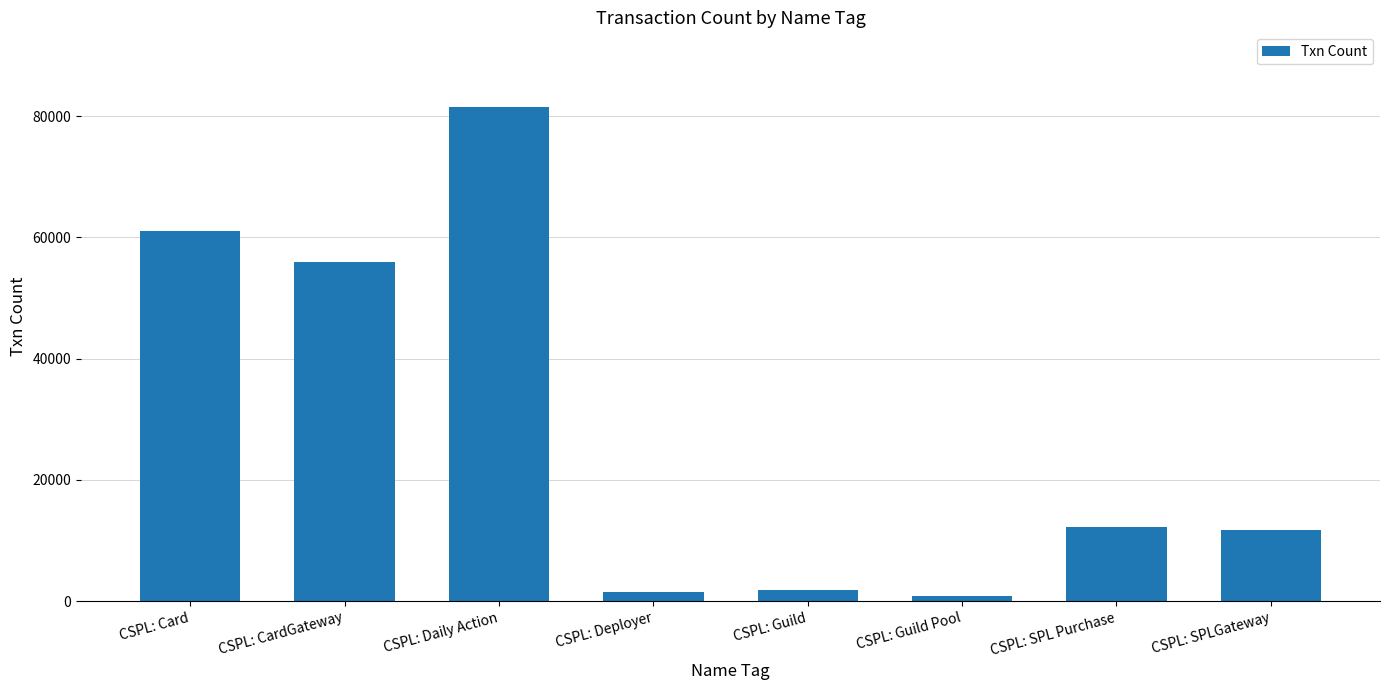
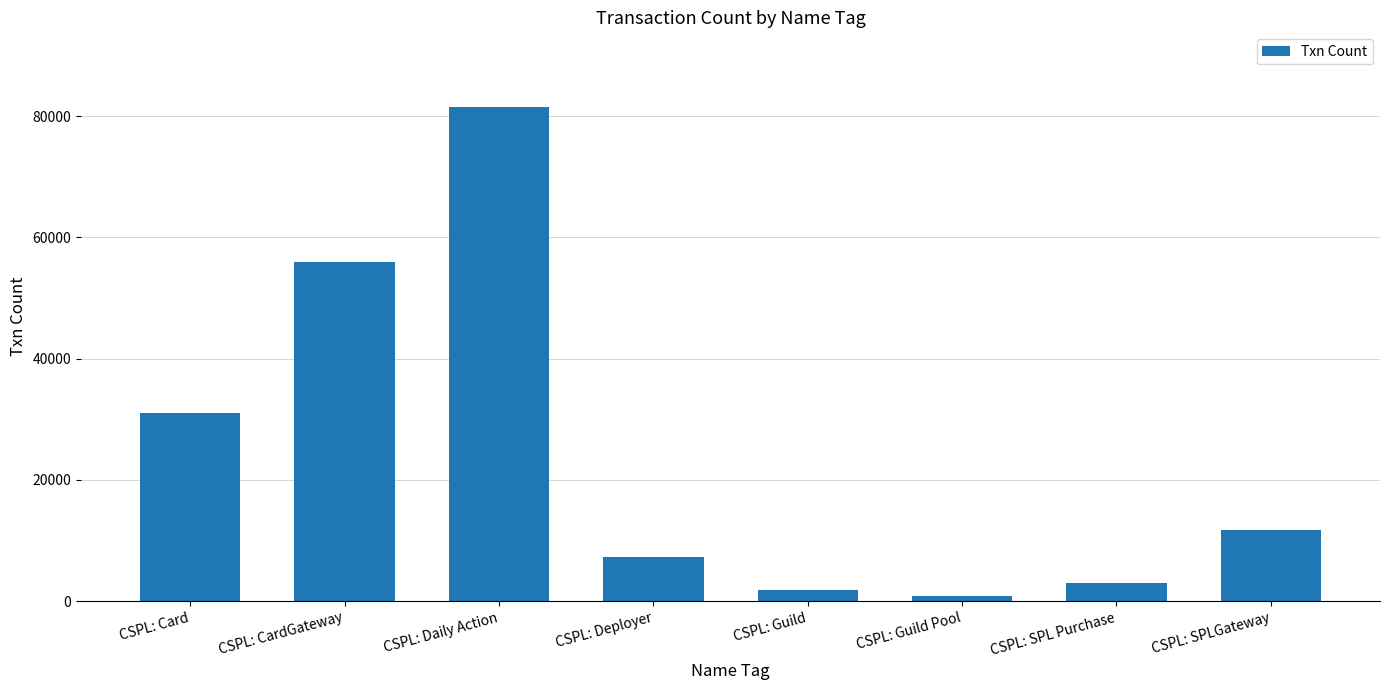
CSPL: Card: 61000 -> 31000
CSPL: Deployer: 1000 -> 7000
CSPL: SPL Purchase: 12000 -> 3000
